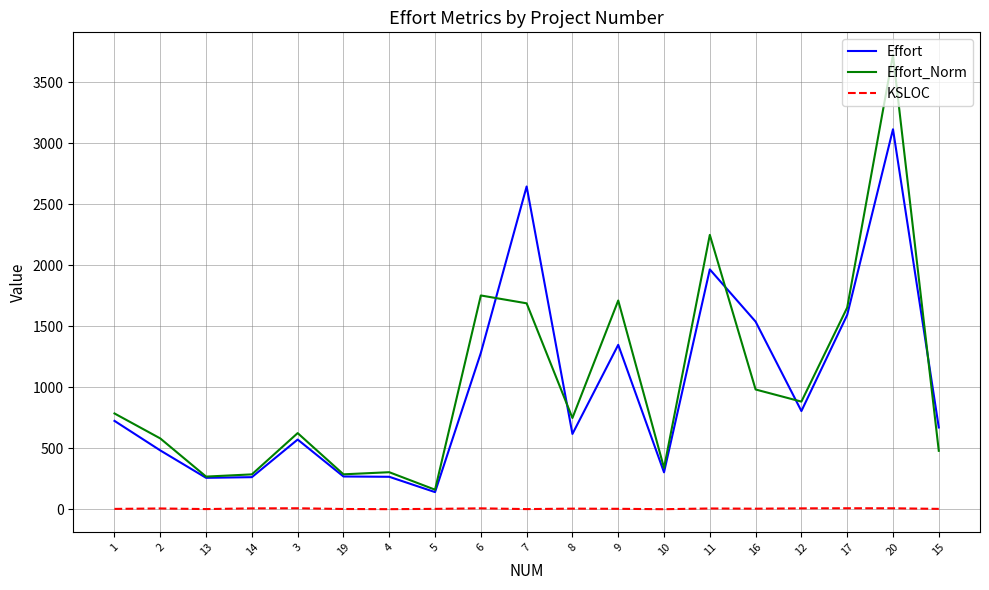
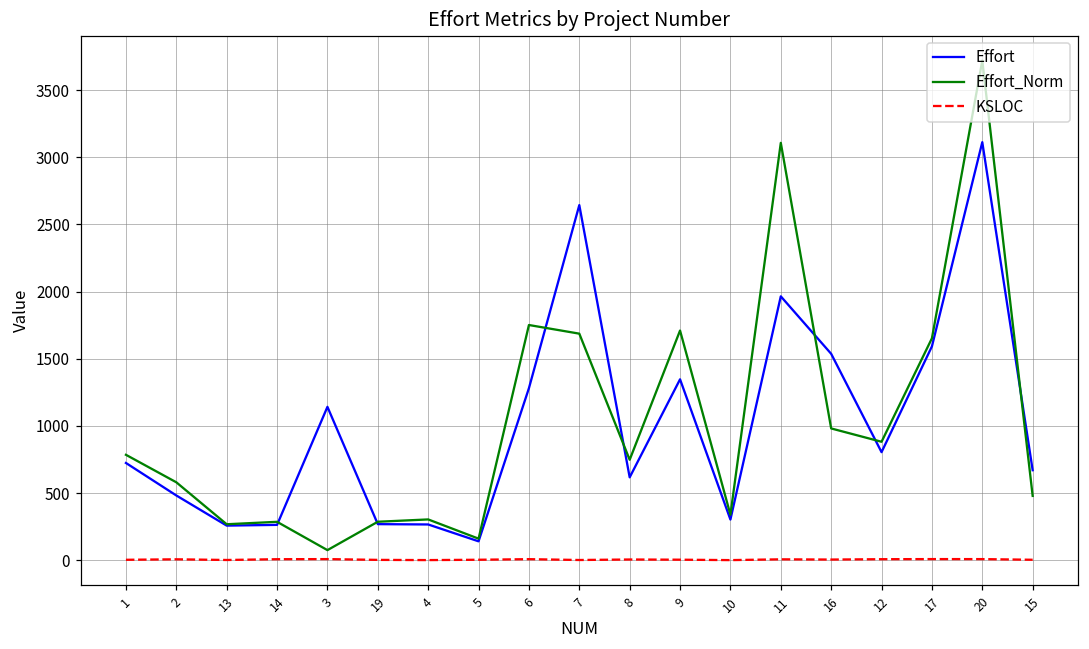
Effort, 3: 570 -> 1140
Effort_Norm, 3: 620 -> 70
Effort_Norm, 11: 2250 -> 3110
